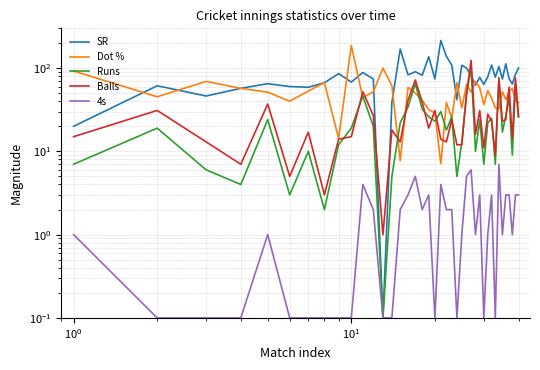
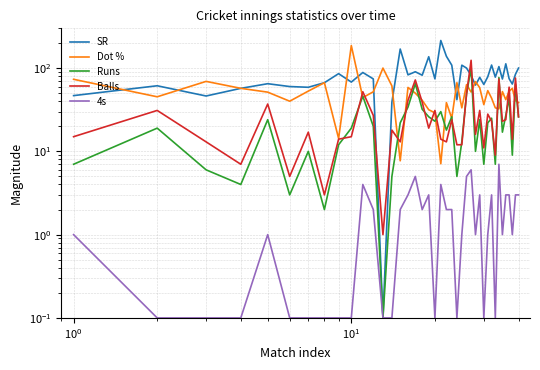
SR, 10^0: 20 -> 50
Dot %, 10^0: 90 -> 70
